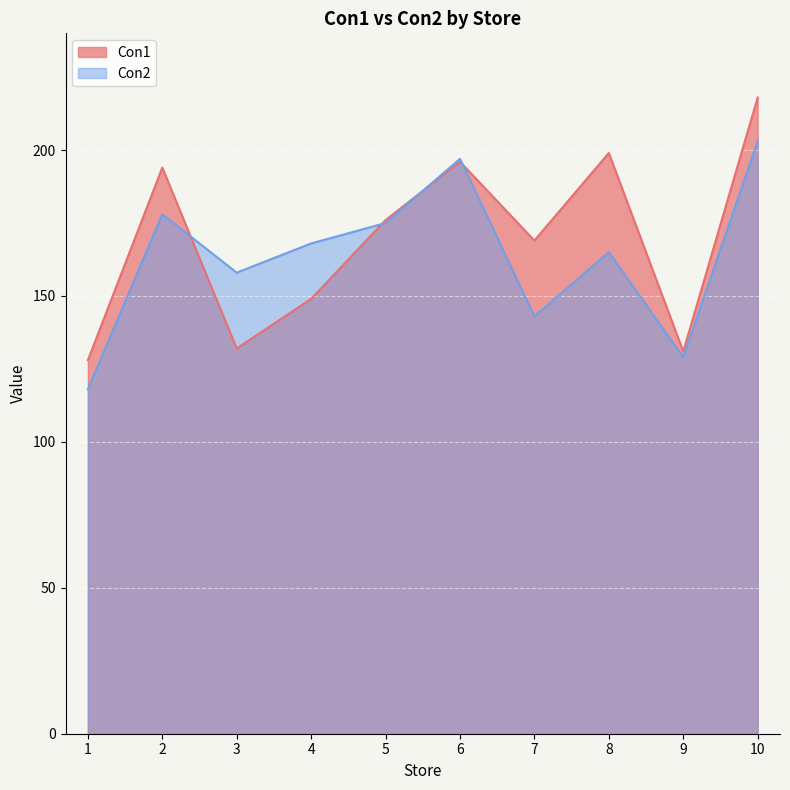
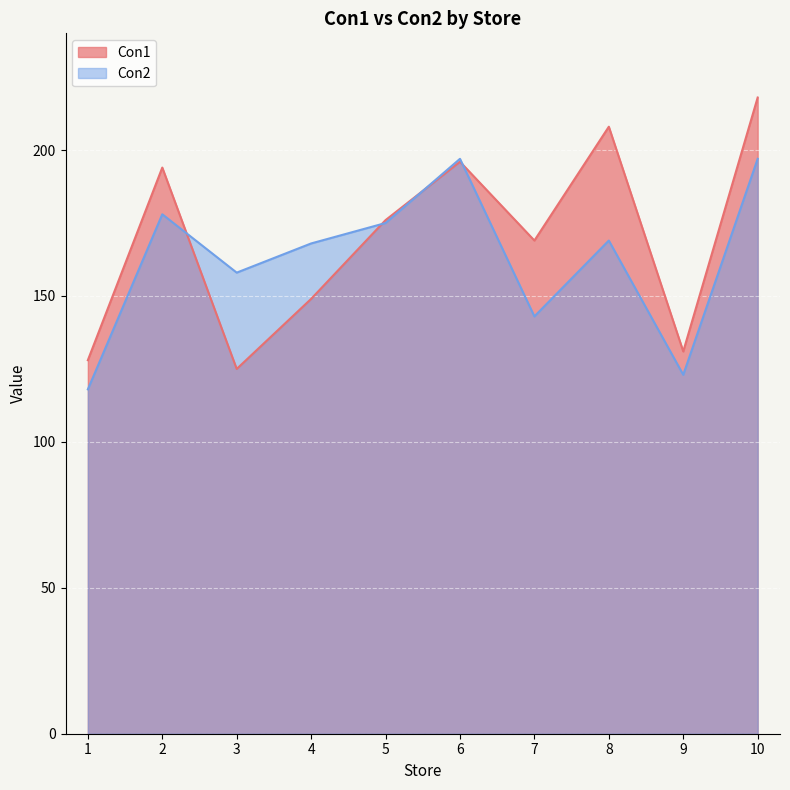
Con1, 3: 132 -> 125
Con1, 8: 199 -> 208
Con2, 8: 165 -> 169
Con2, 9: 129 -> 123
Con2, 10: 203 -> 197
